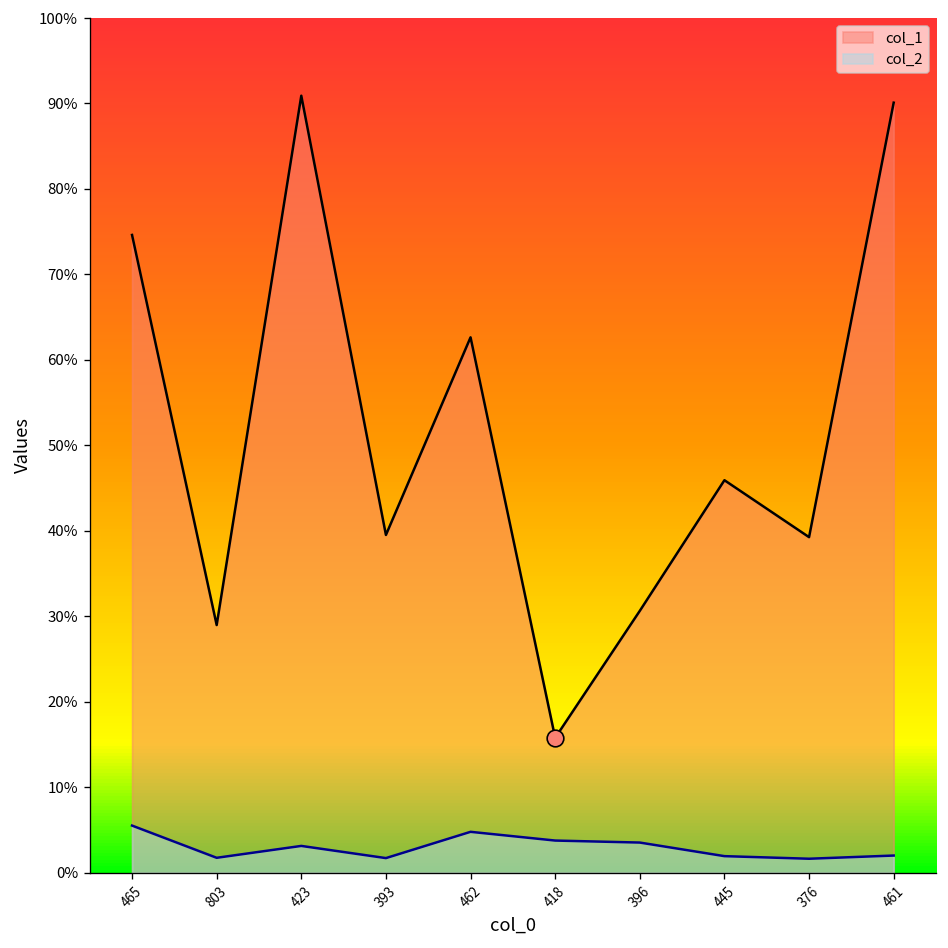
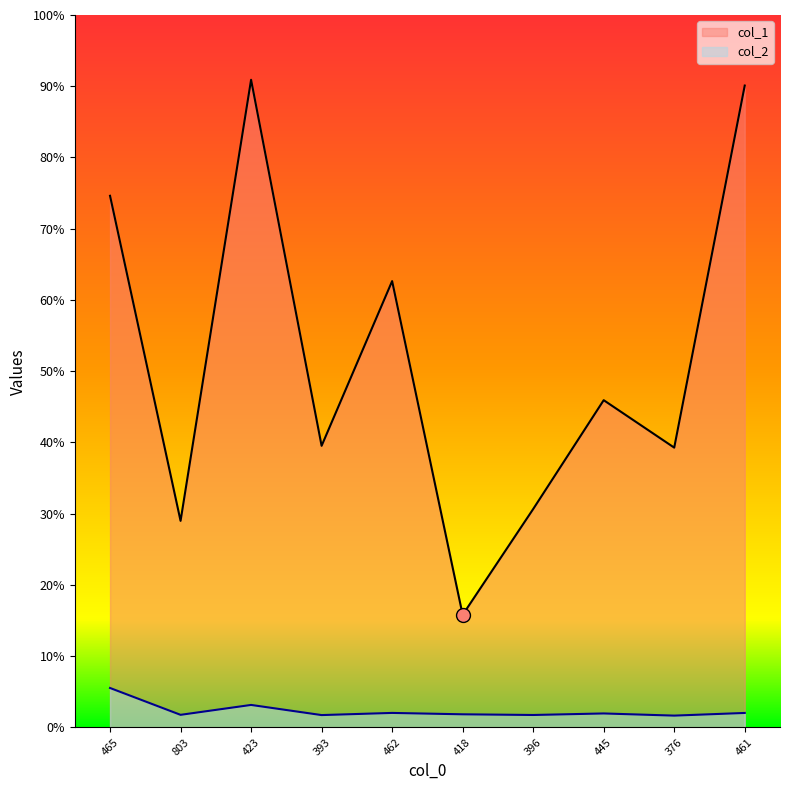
col_2, 462: 5% -> 2%
col_2, 418: 4% -> 2%
col_2, 396: 4% -> 2%
